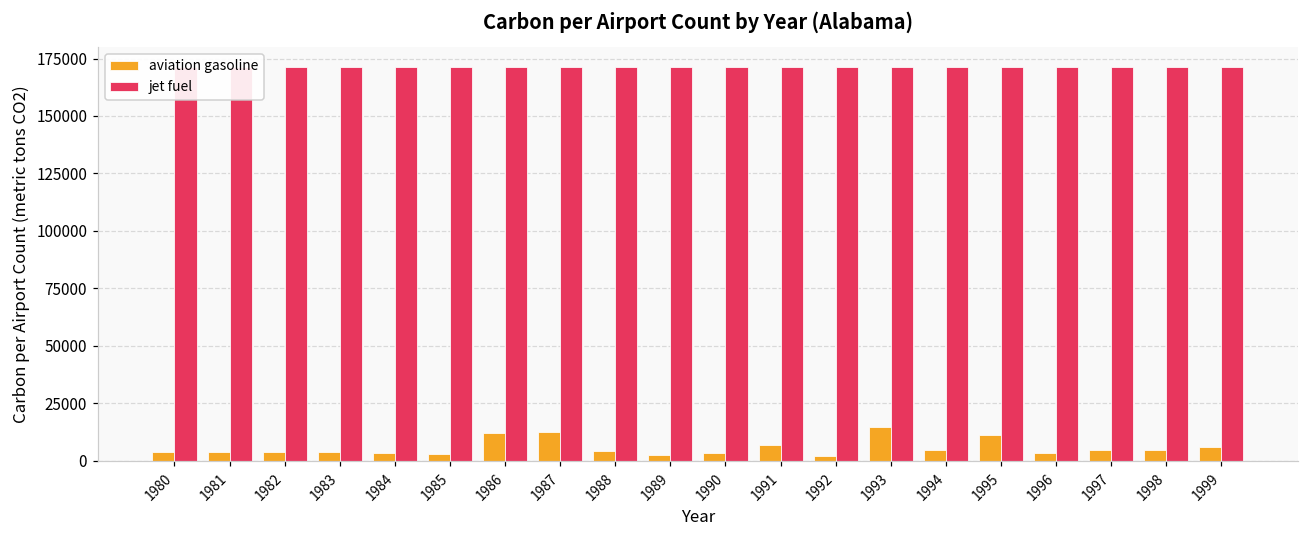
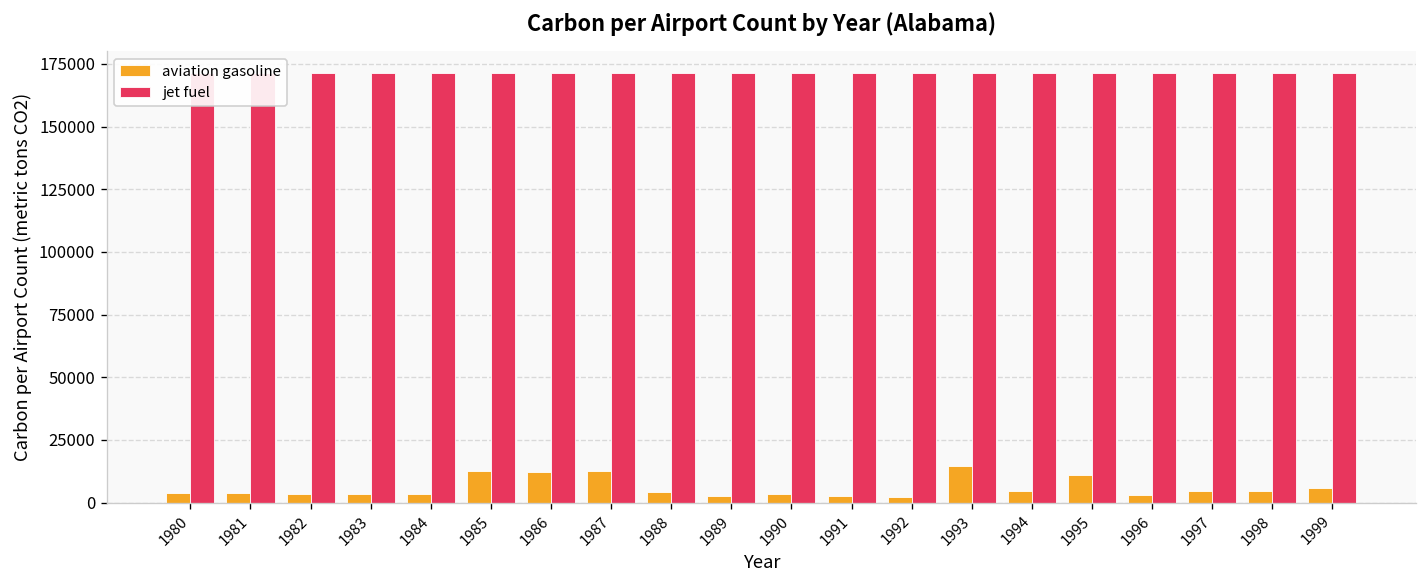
aviation gasoline, 1985: 3000 -> 13000
aviation gasoline, 1991: 7000 -> 3000
